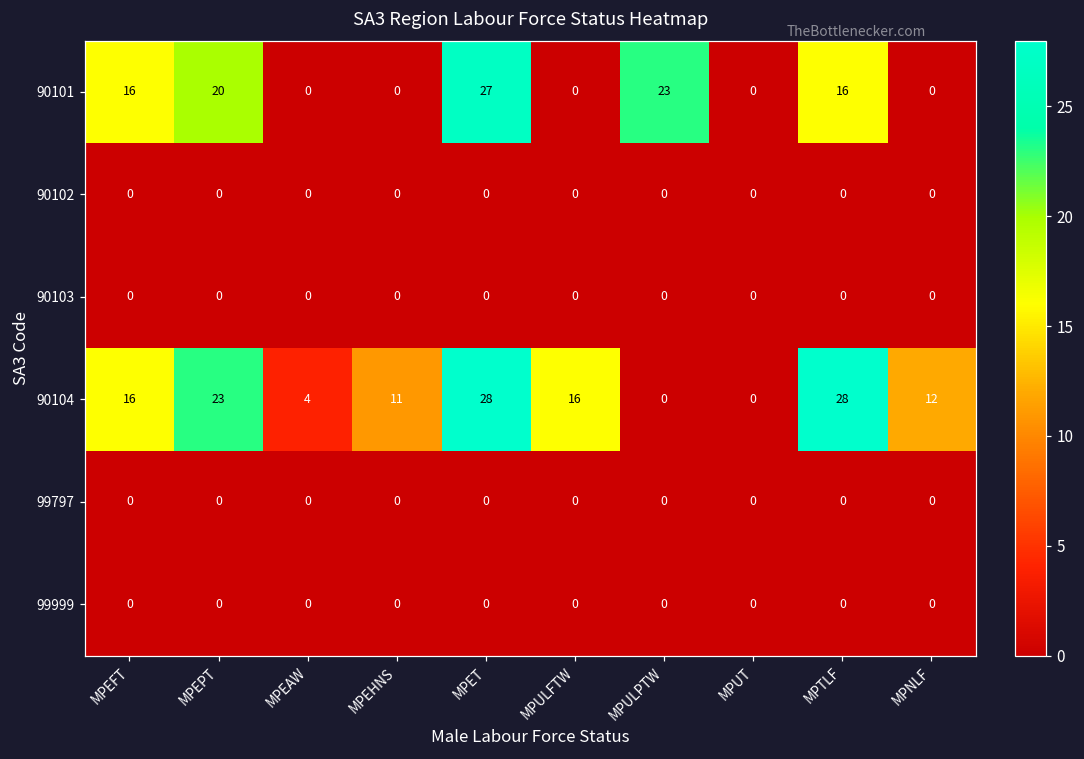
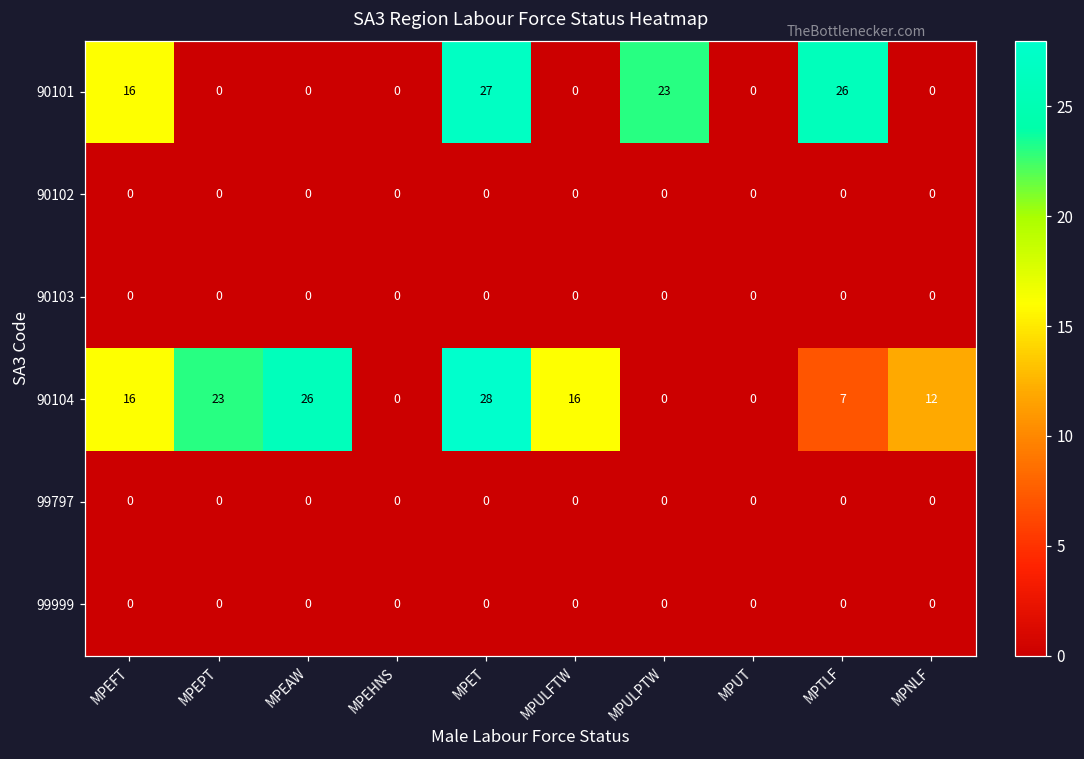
90101, MPEPT: 20 -> 0
90101, MPTLF: 16 -> 26
90104, MPEAW: 4 -> 26
90104, MPEHNS: 11 -> 0
90104, MPTLF: 28 -> 7
